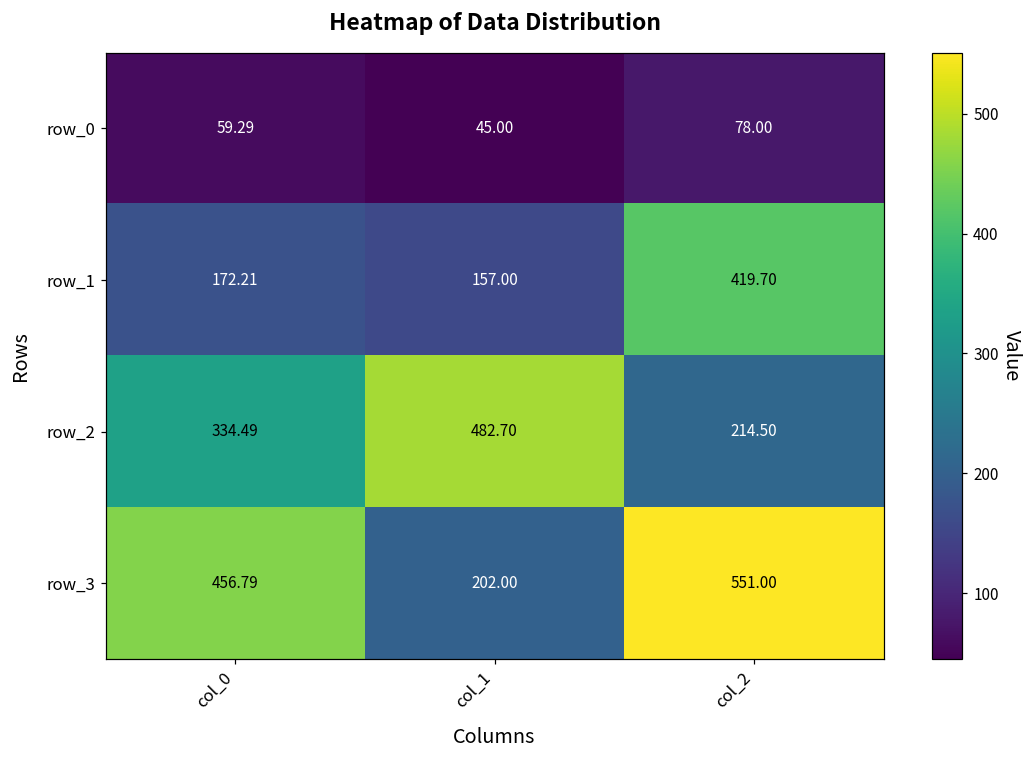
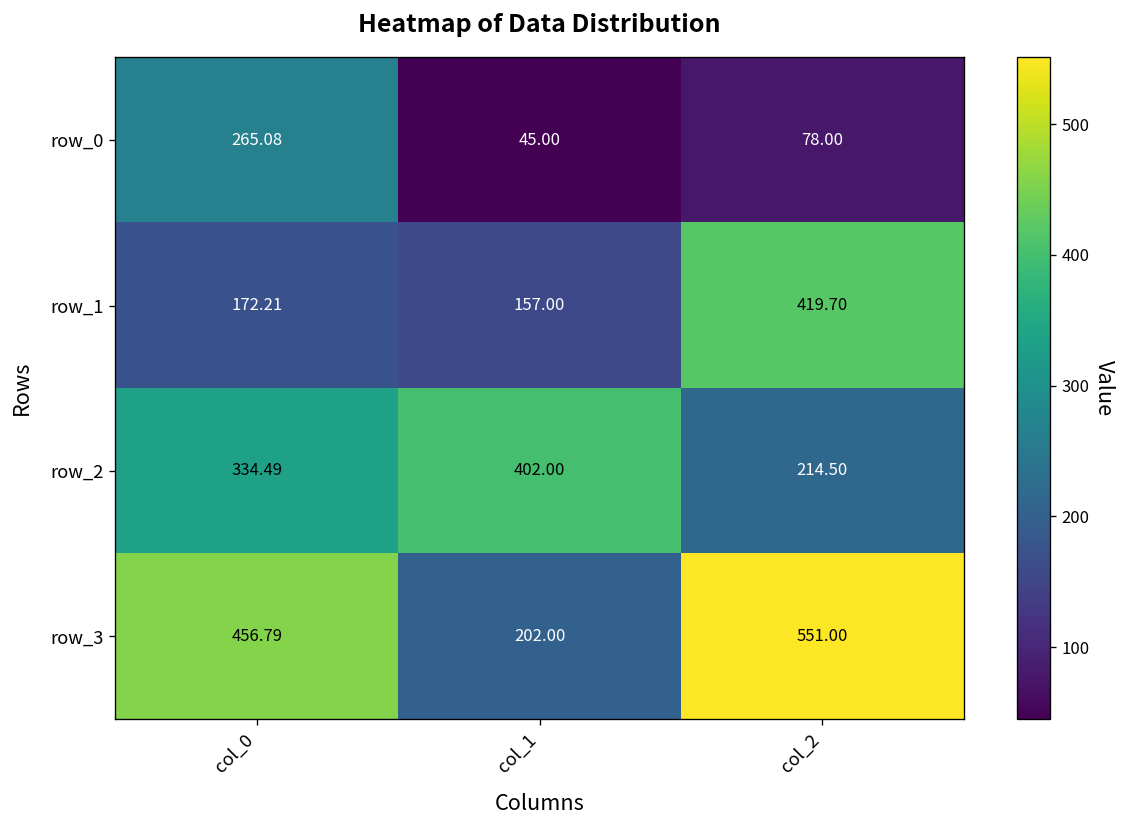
row_0, col_0: 59.29 -> 265.08
row_2, col_1: 482.70 -> 402.00
